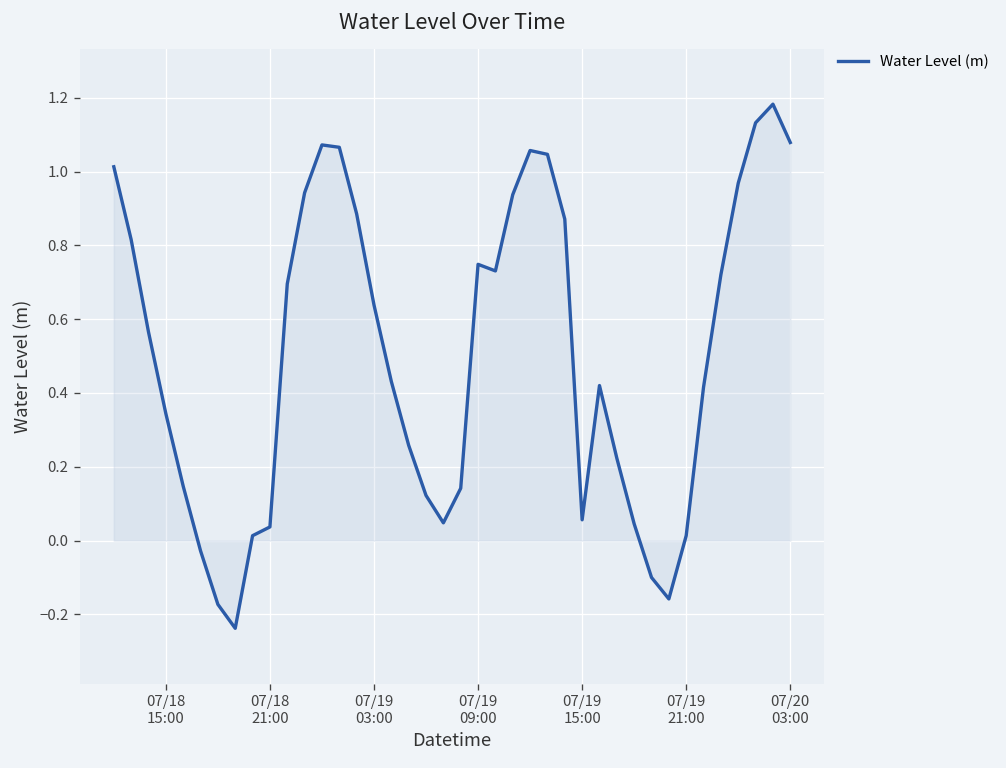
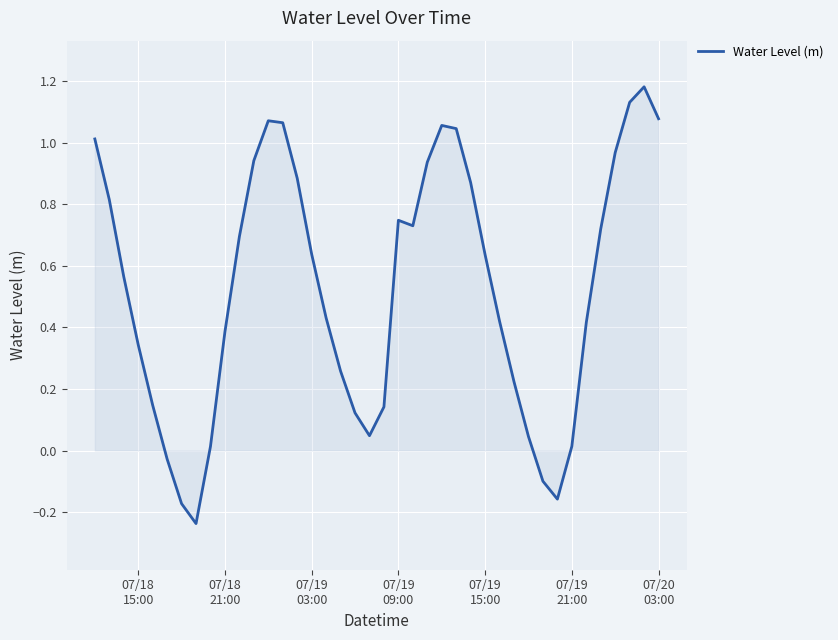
Water Level (m), 07/18 21:00: 0.04 -> 0.39
Water Level (m), 07/19 15:00: 0.06 -> 0.64
